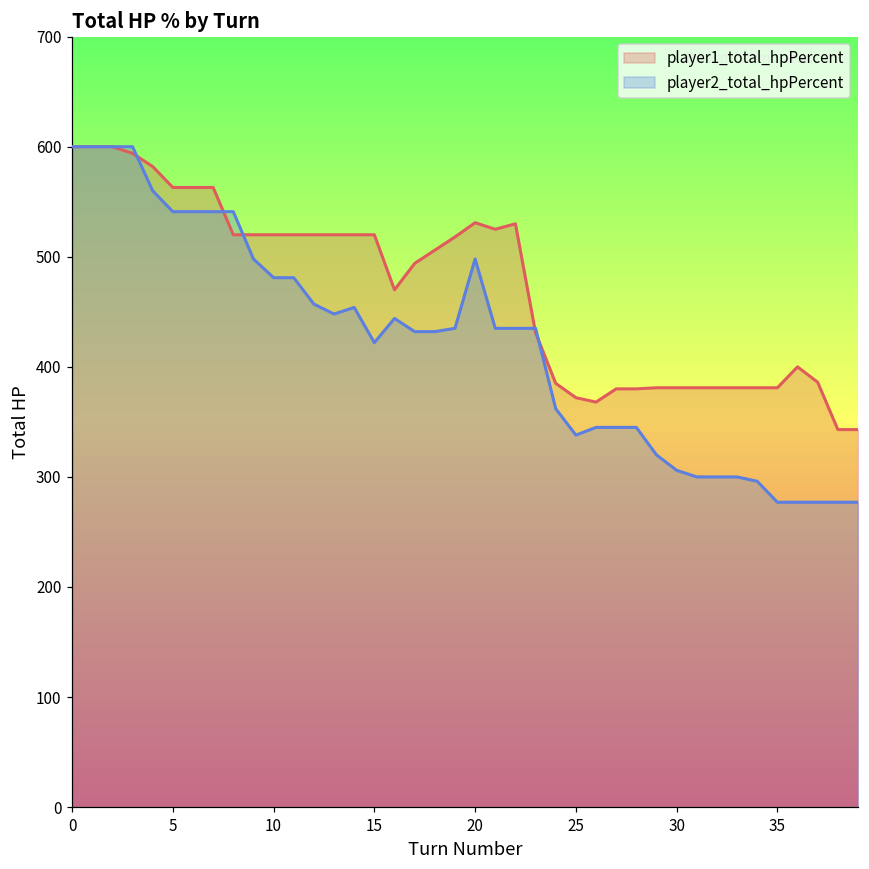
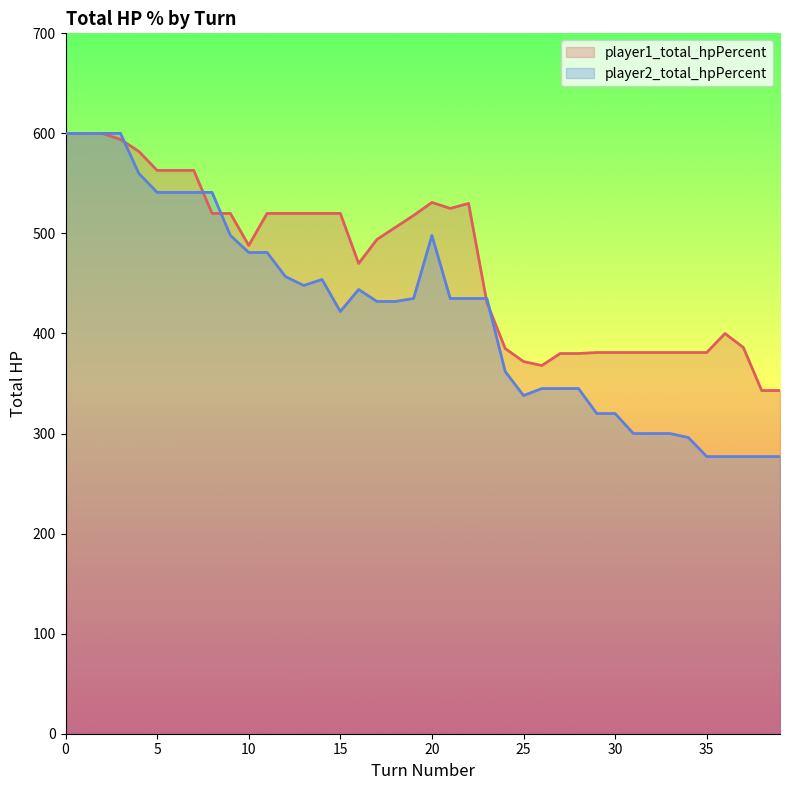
player1_total_hpPercent, 10: 520 -> 488
player2_total_hpPercent, 30: 306 -> 320
